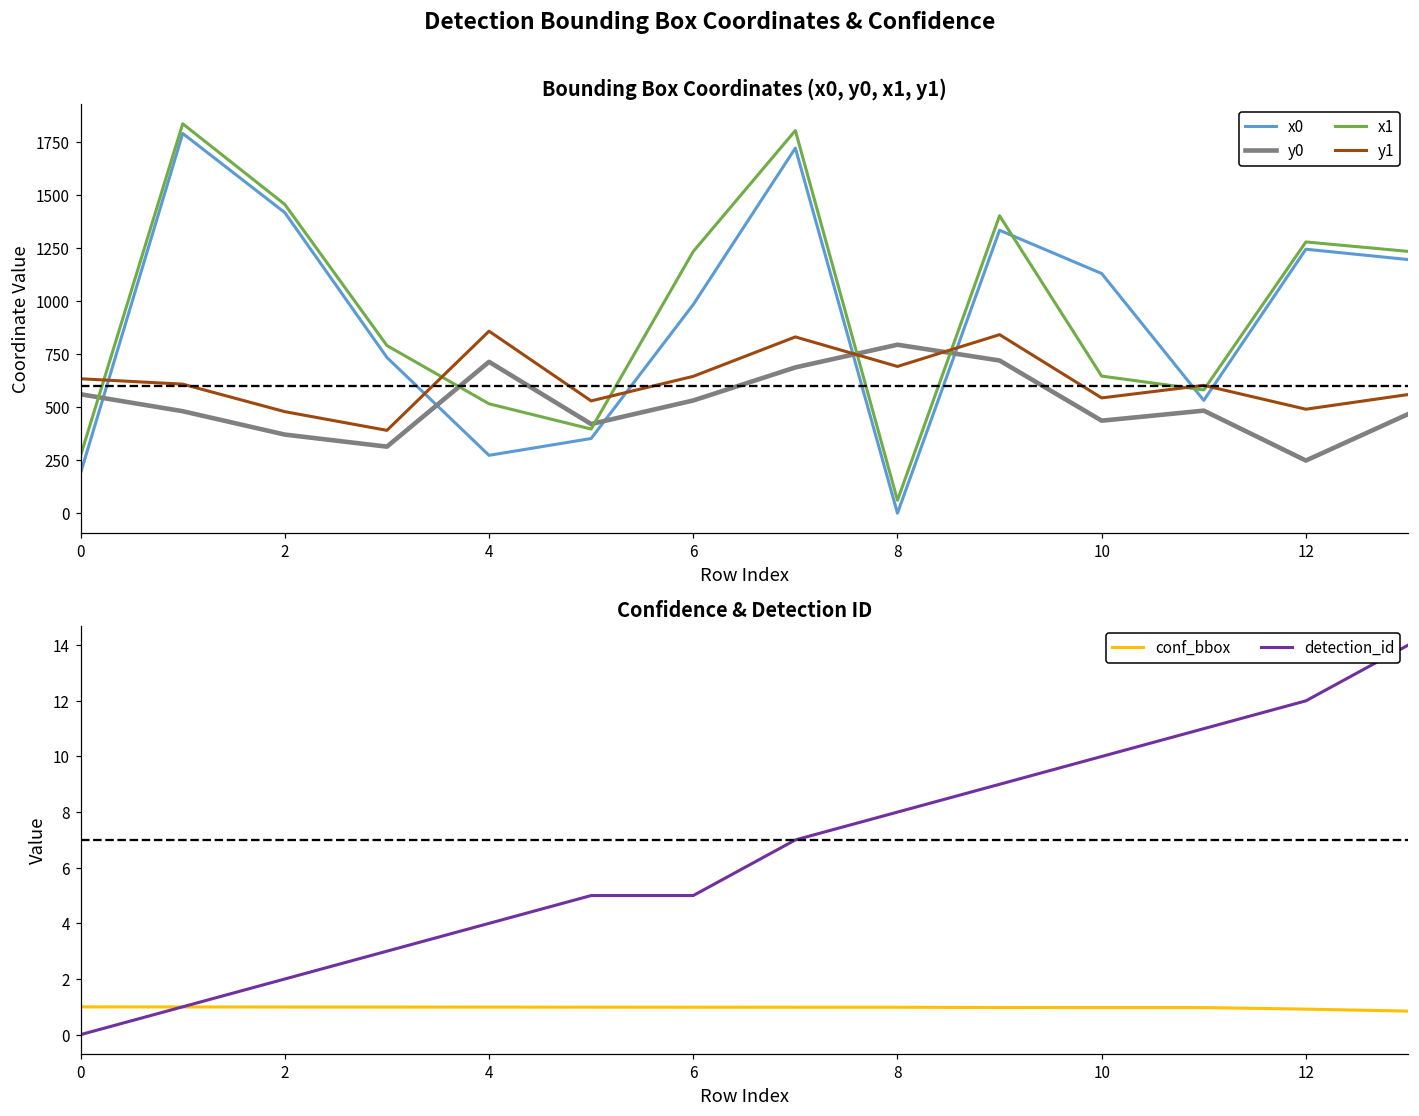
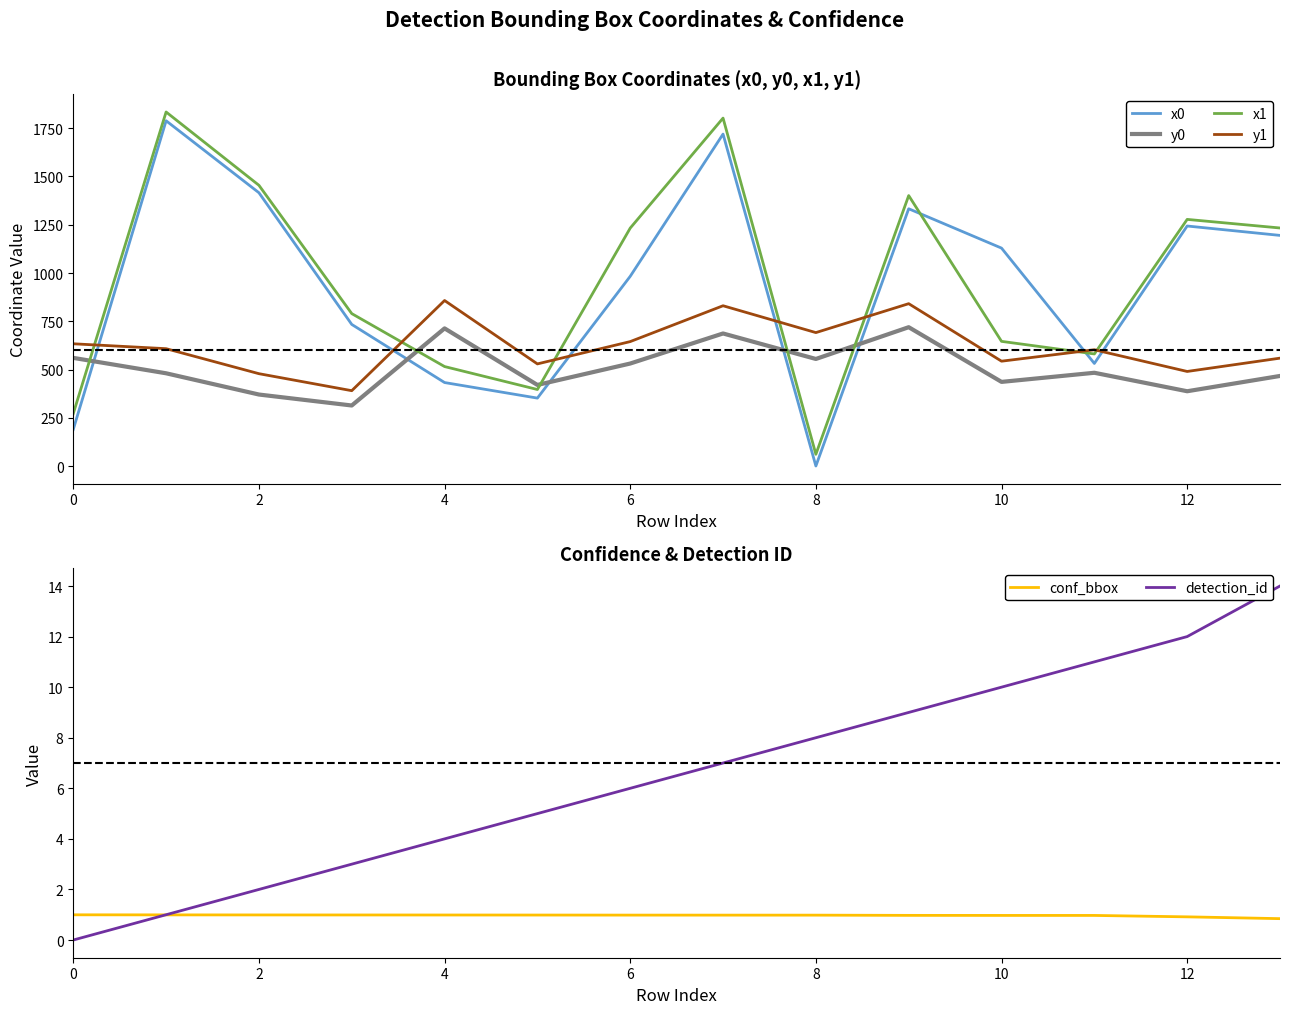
Bounding Box Coordinates (x0, y0, x1, y1), x0, 4: 270 -> 430
Bounding Box Coordinates (x0, y0, x1, y1), y0, 8: 790 -> 560
Bounding Box Coordinates (x0, y0, x1, y1), y0, 12: 250 -> 390
Confidence & Detection ID, detection_id, 6: 5 -> 6
